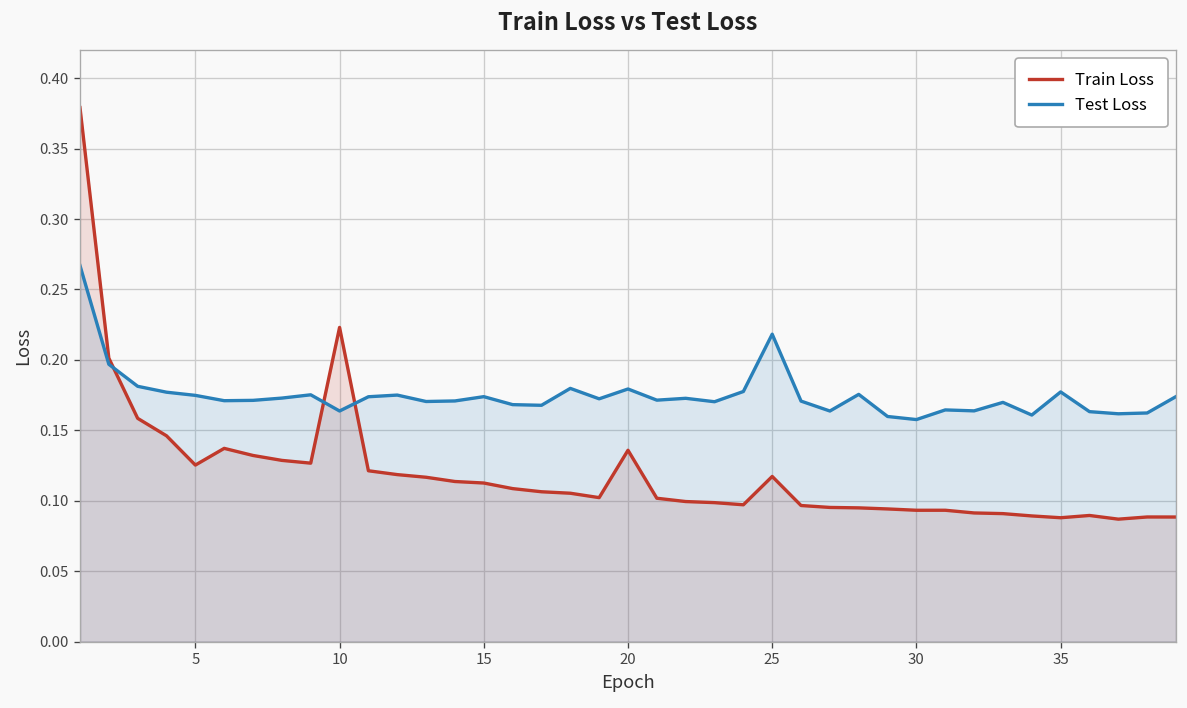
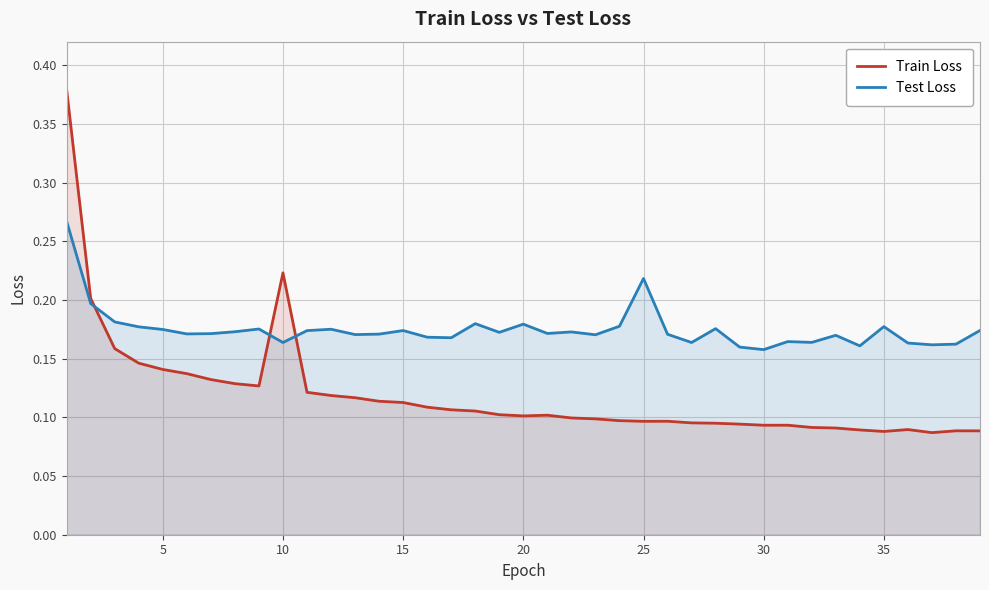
Train Loss, 5: 0.125 -> 0.141
Train Loss, 20: 0.136 -> 0.101
Train Loss, 25: 0.117 -> 0.097
